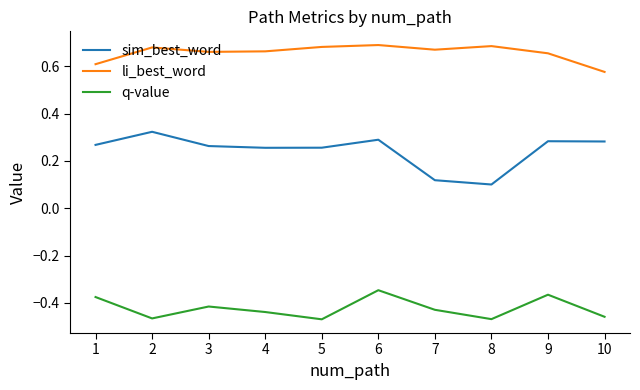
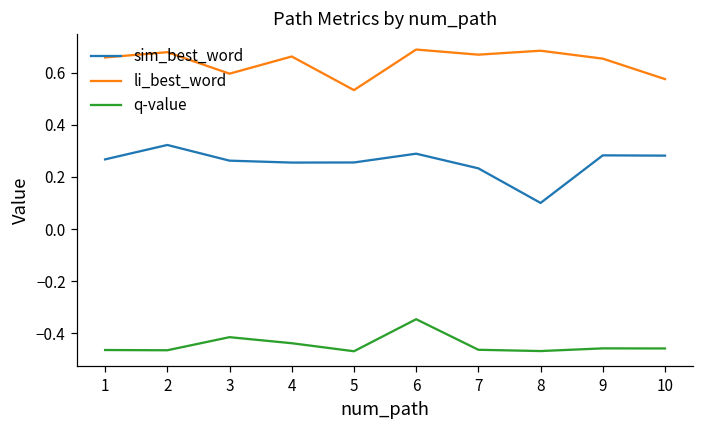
li_best_word, 1: 0.61 -> 0.66
q-value, 1: -0.38 -> -0.46
li_best_word, 3: 0.66 -> 0.60
li_best_word, 5: 0.68 -> 0.53
sim_best_word, 7: 0.12 -> 0.23
q-value, 7: -0.43 -> -0.46
q-value, 9: -0.37 -> -0.46
